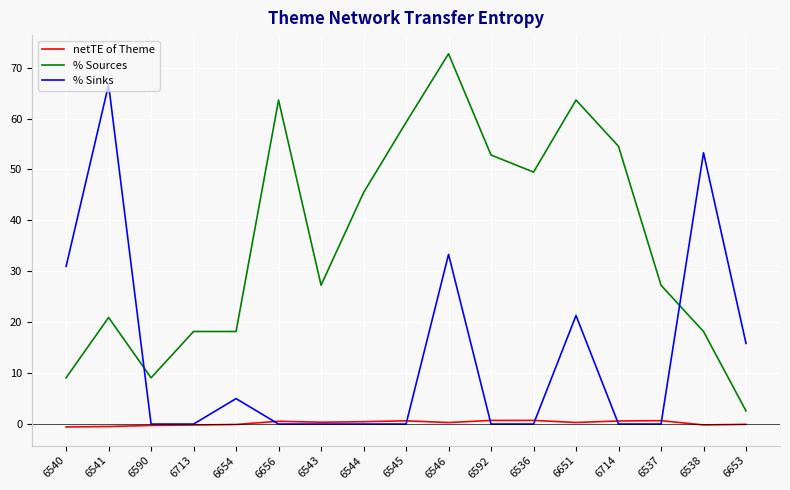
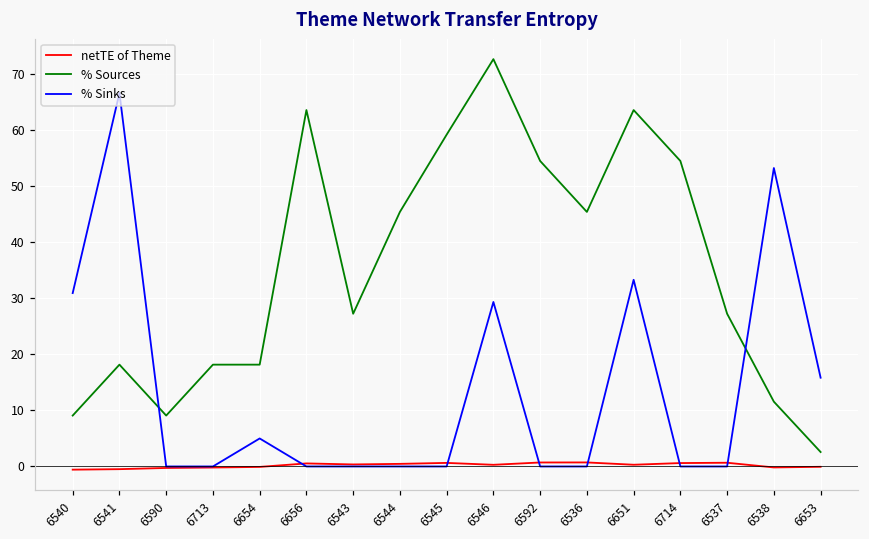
% Sources, 6541: 21 -> 18
% Sinks, 6546: 33 -> 29
% Sources, 6592: 53 -> 55
% Sources, 6536: 49 -> 45
% Sinks, 6651: 21 -> 33
% Sources, 6538: 18 -> 12
